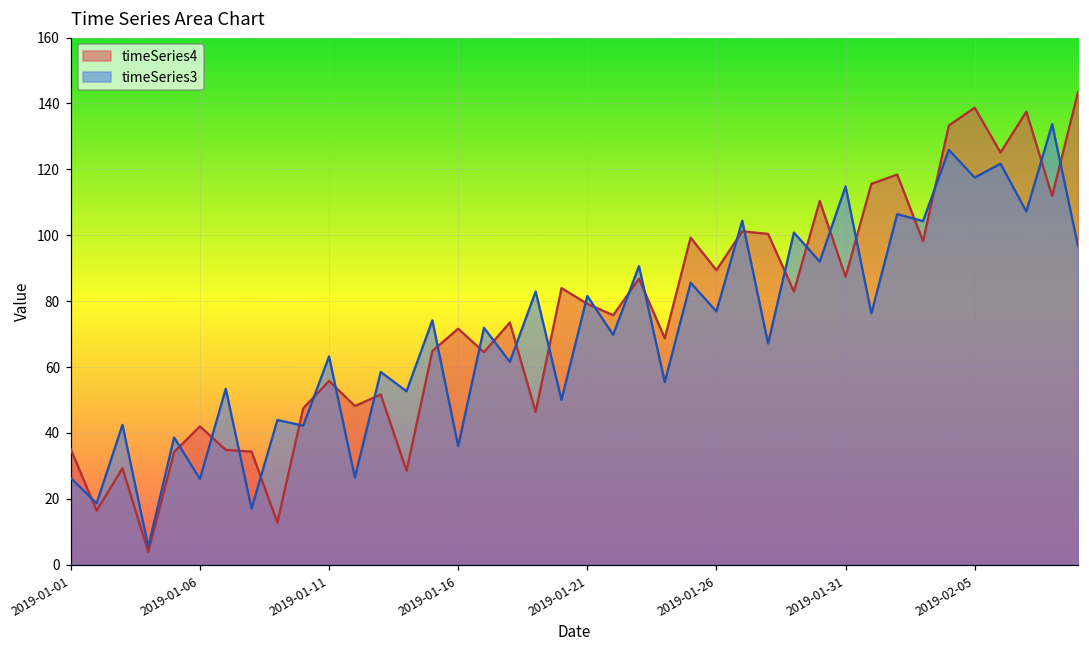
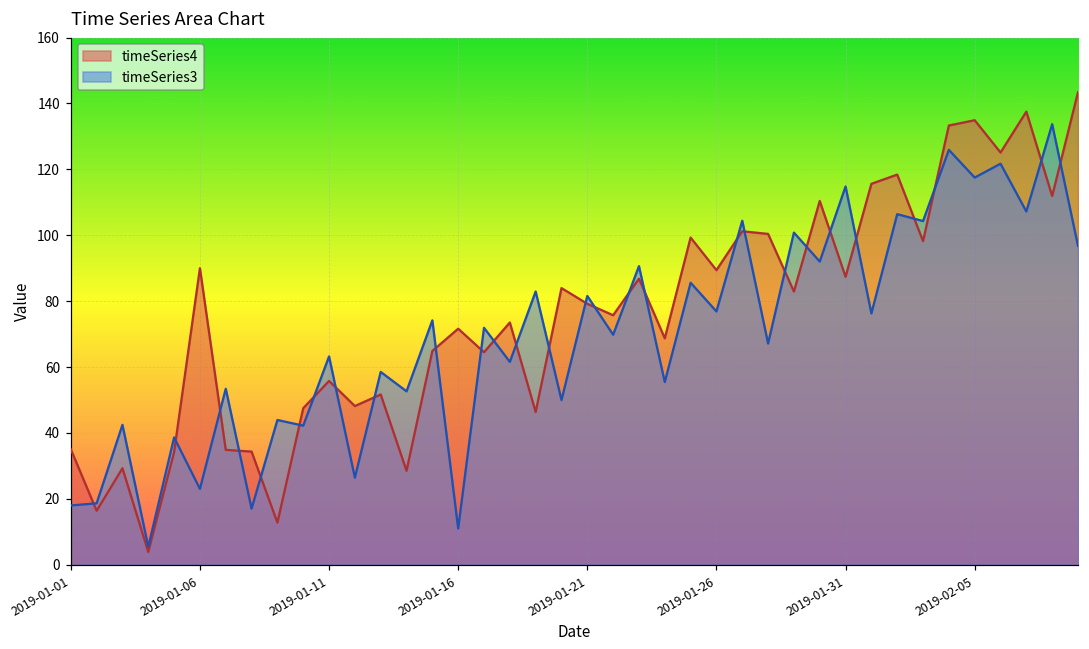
timeSeries3, 2019-01-01: 26 -> 18
timeSeries4, 2019-01-06: 42 -> 90
timeSeries3, 2019-01-06: 26 -> 23
timeSeries3, 2019-01-16: 36 -> 11
timeSeries4, 2019-02-05: 139 -> 135
